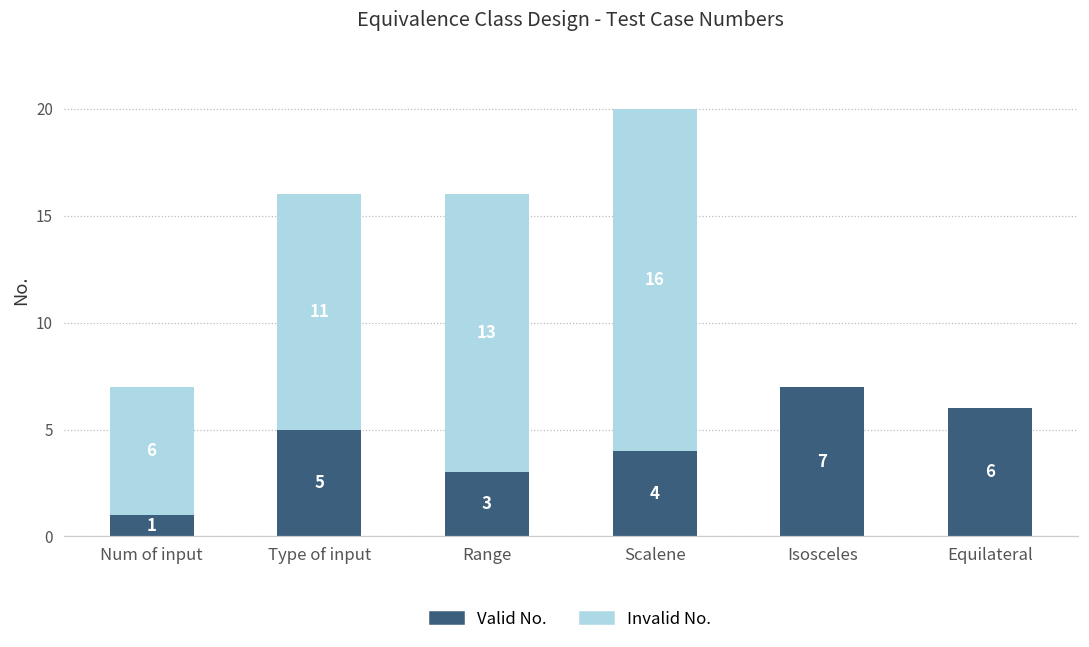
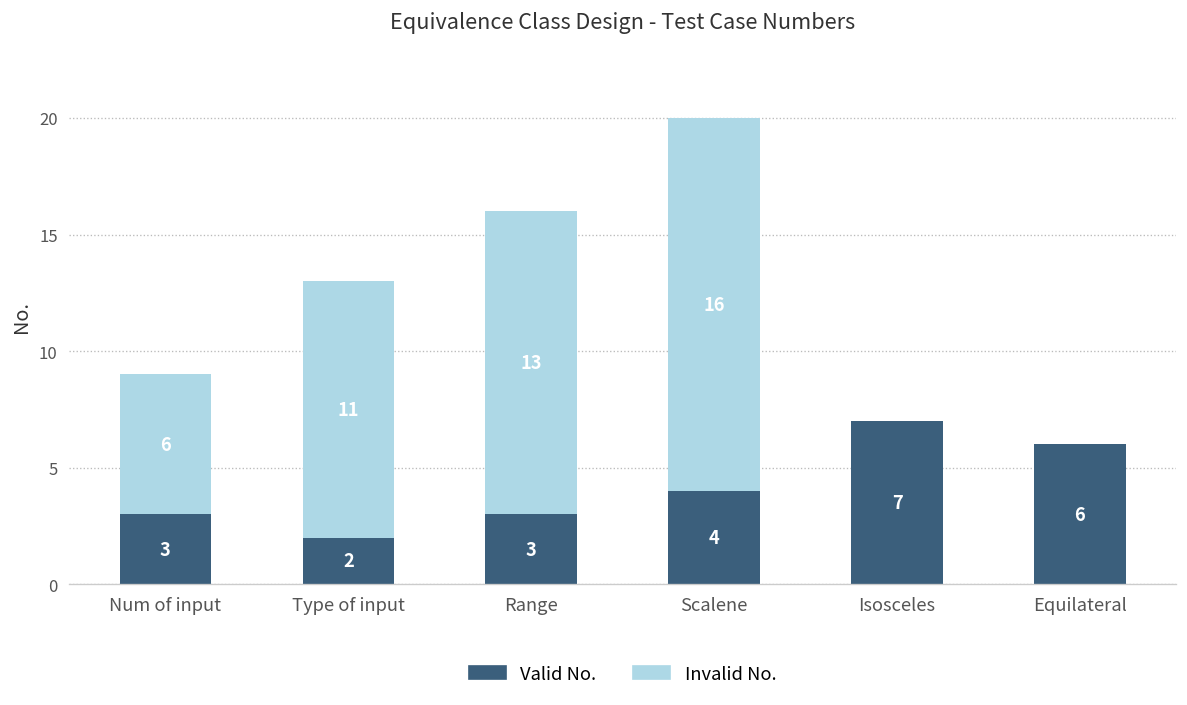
Valid No., Num of input: 1 -> 3
Valid No., Type of input: 5 -> 2
